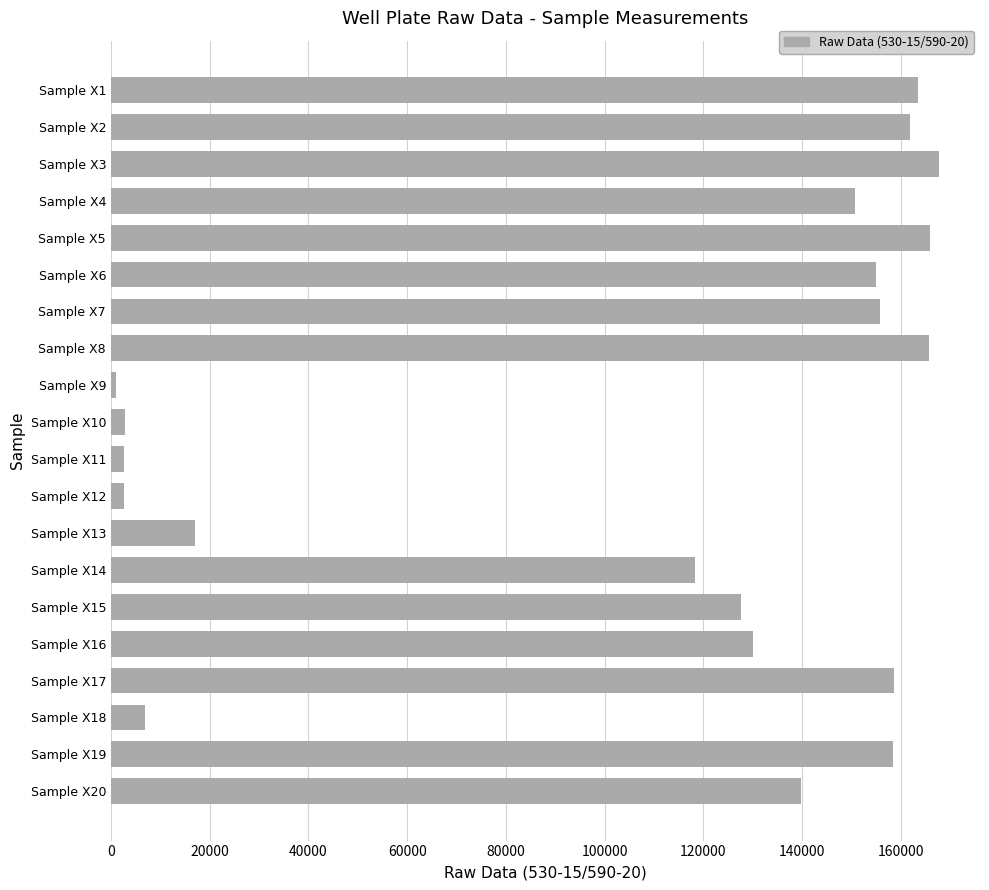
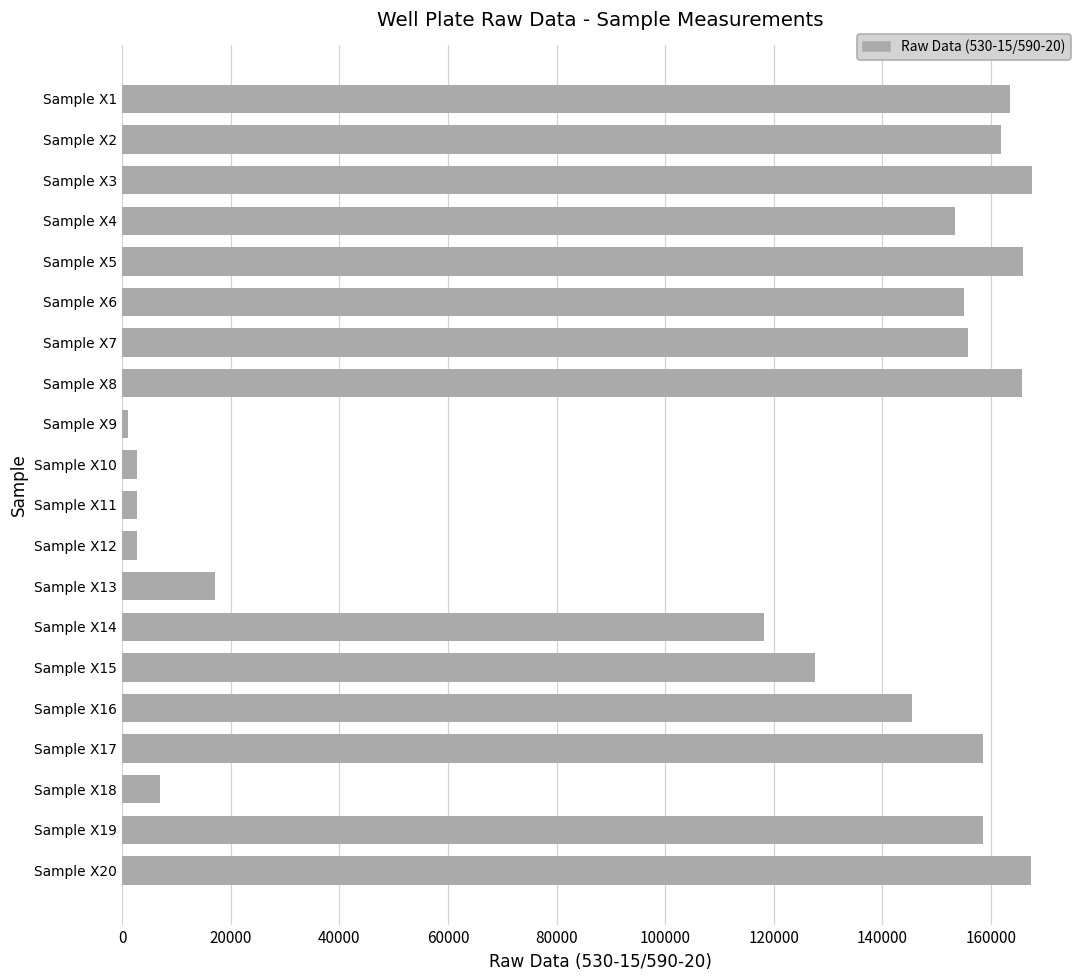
Sample X4: 151000 -> 153000
Sample X16: 130000 -> 145000
Sample X20: 140000 -> 167000
